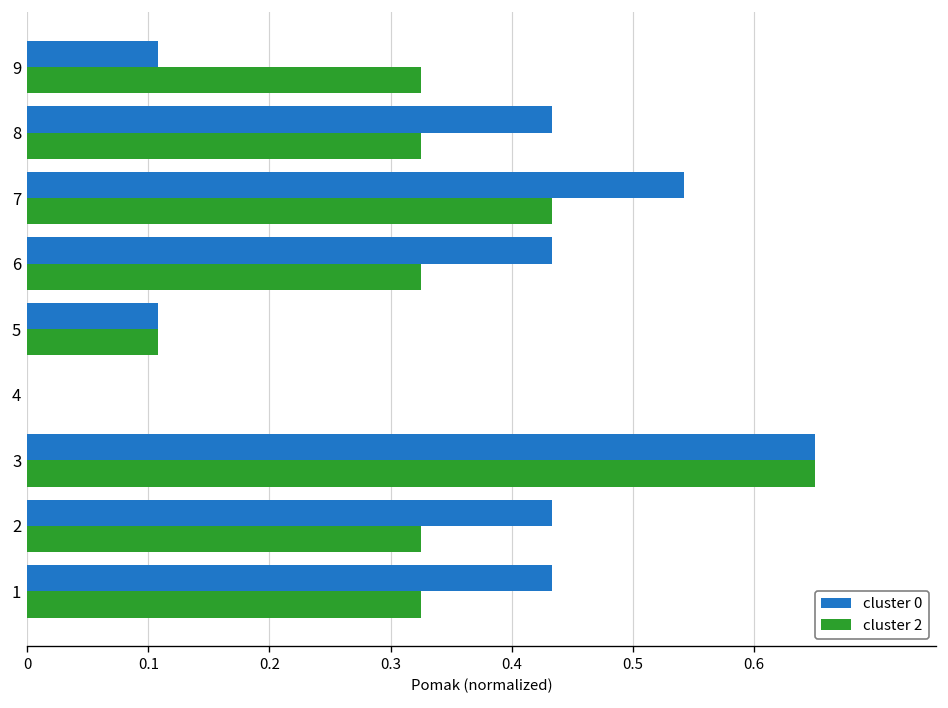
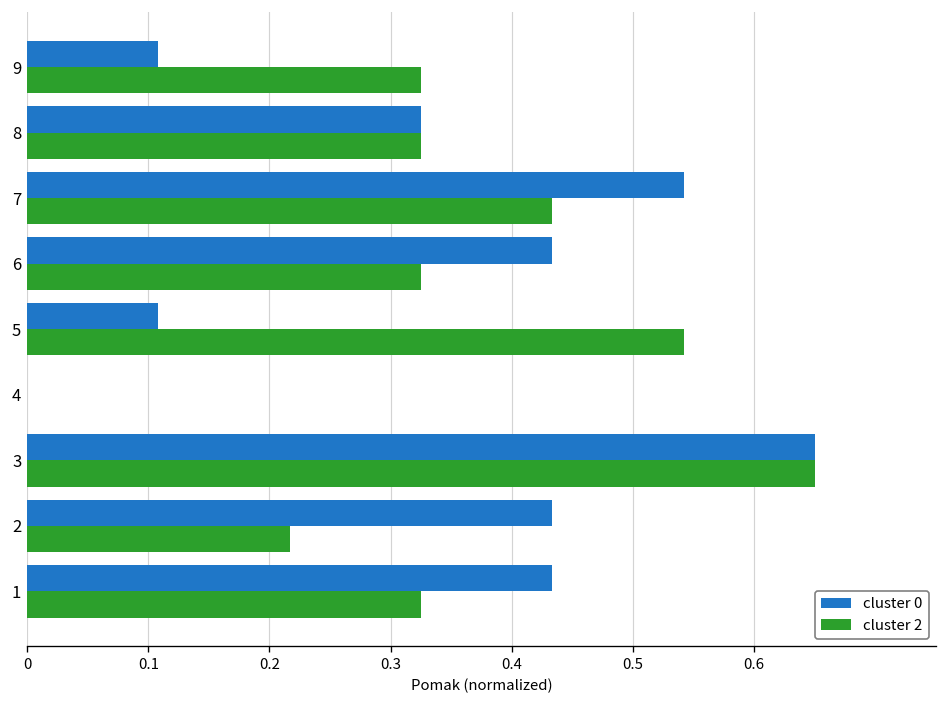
cluster 0, 8: 0.433 -> 0.325
cluster 2, 5: 0.108 -> 0.542
cluster 2, 2: 0.325 -> 0.217
